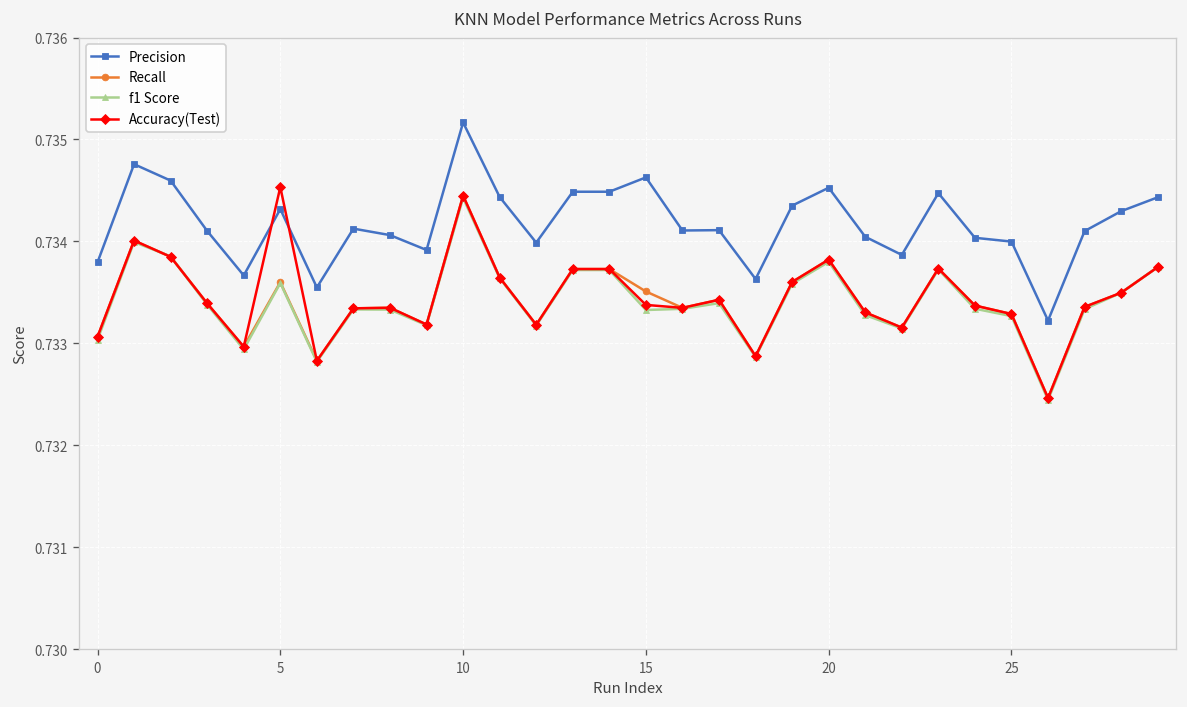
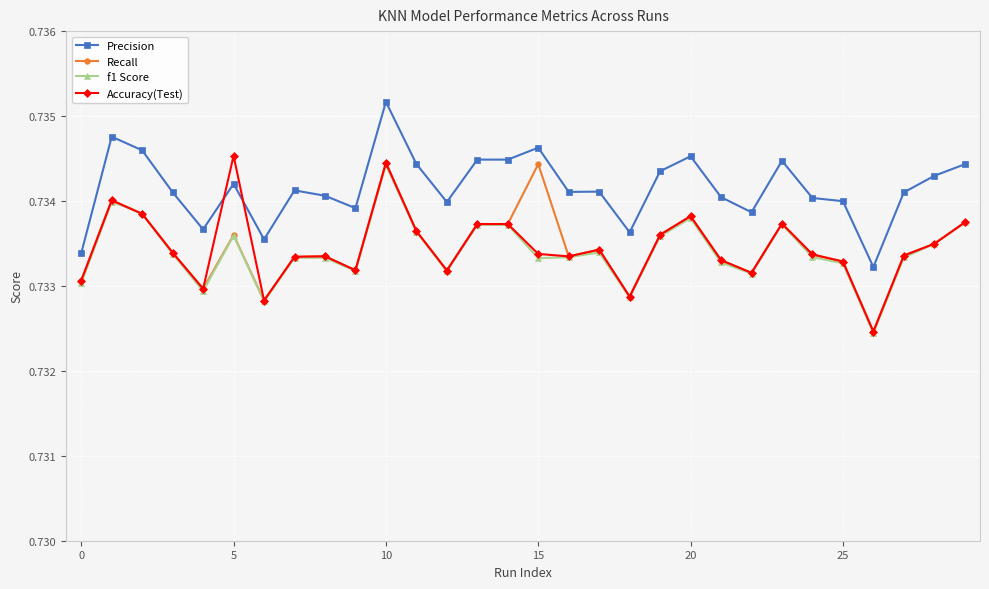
Precision, 0: 0.7338 -> 0.7334
Precision, 5: 0.7343 -> 0.7342
Recall, 15: 0.7335 -> 0.7344
